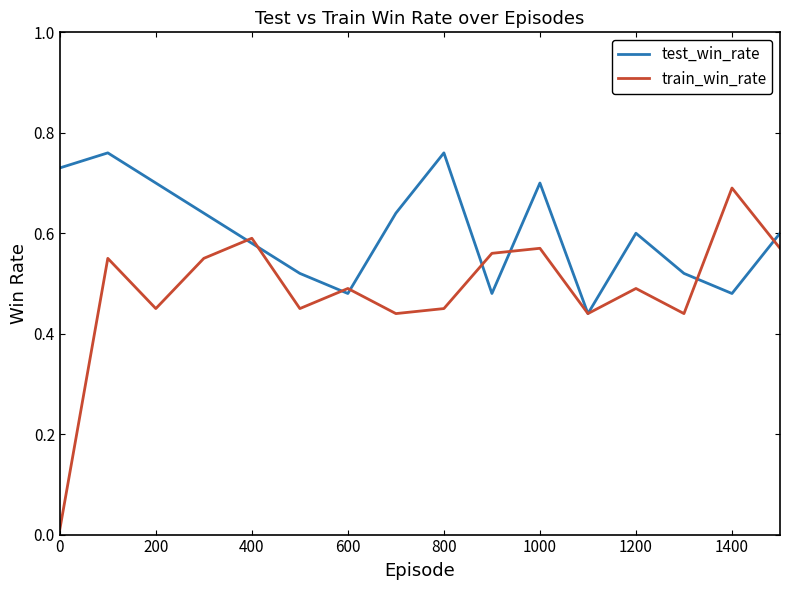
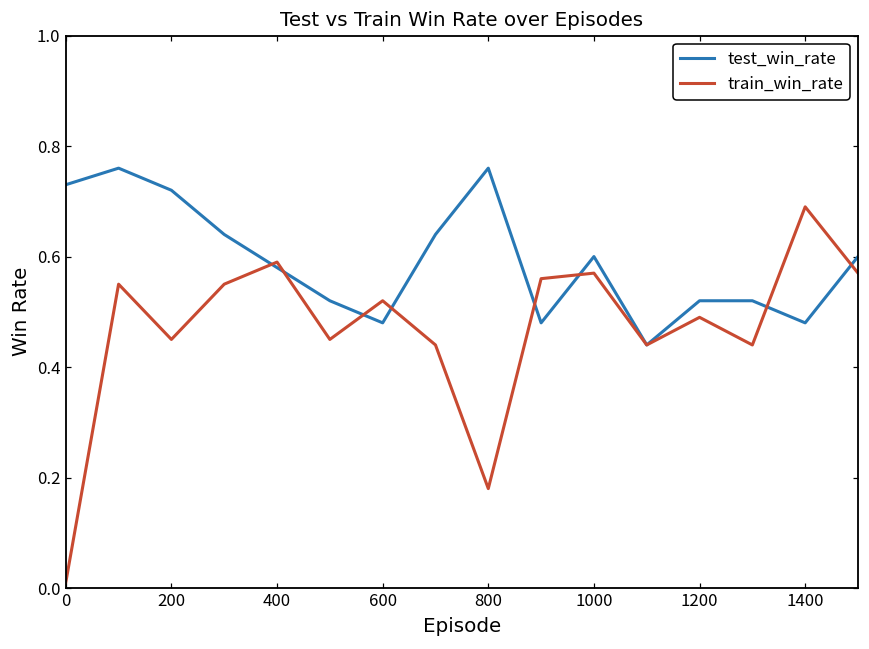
test_win_rate, 200: 0.70 -> 0.72
train_win_rate, 600: 0.49 -> 0.52
train_win_rate, 800: 0.45 -> 0.18
test_win_rate, 1000: 0.7 -> 0.6
test_win_rate, 1200: 0.60 -> 0.52
